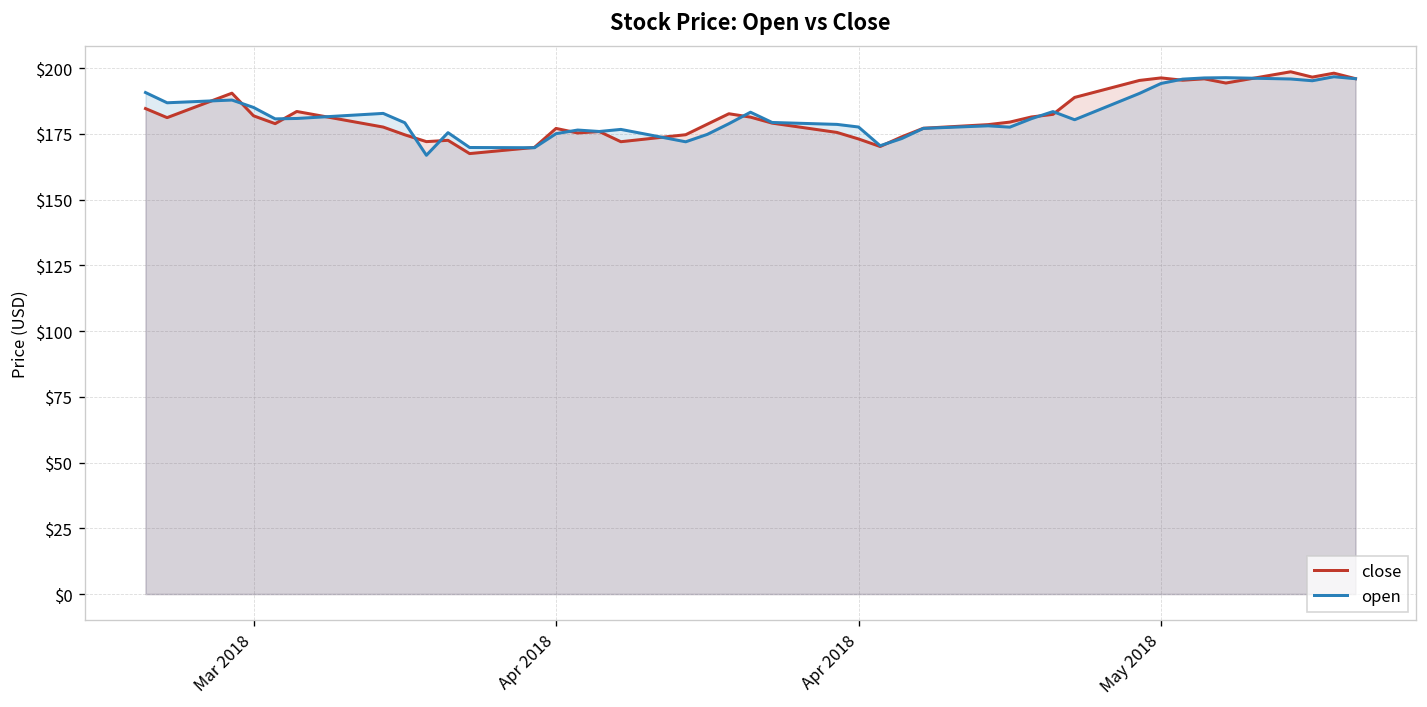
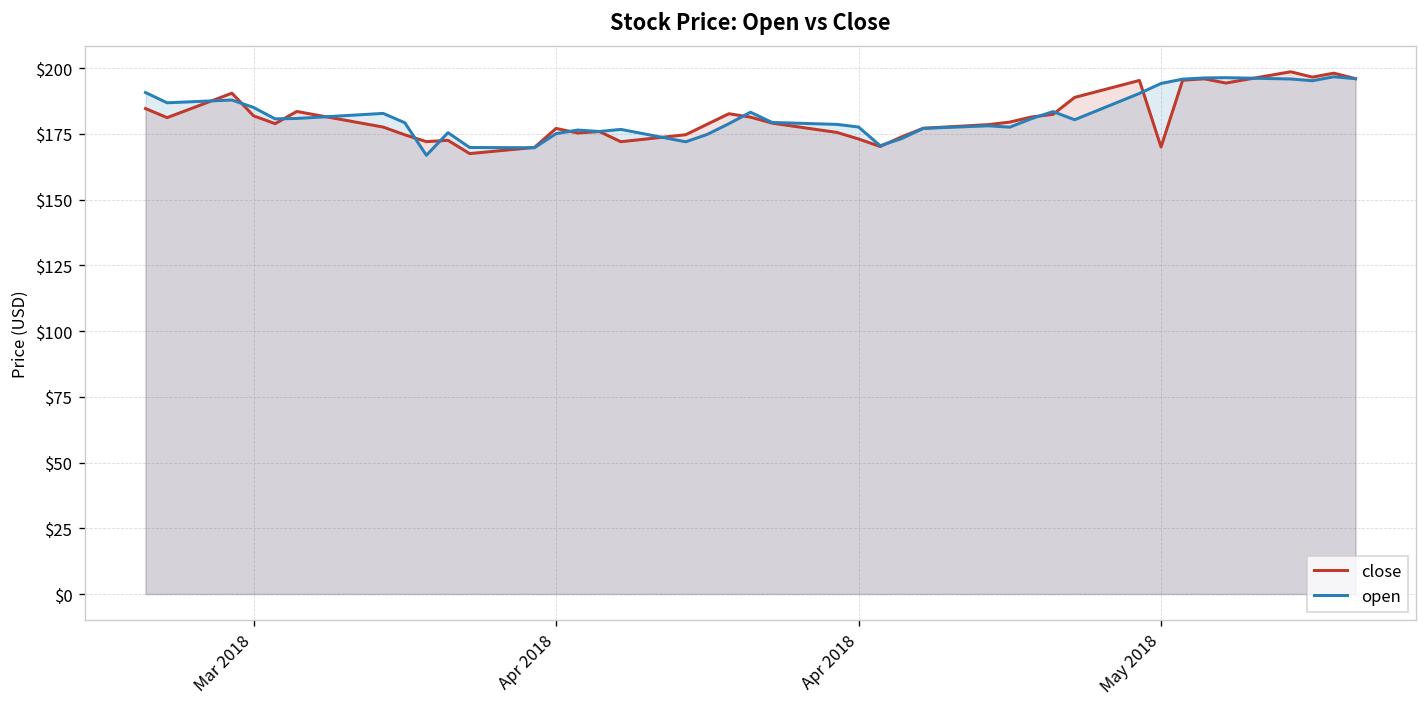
close, May 2018: $196 -> $170
